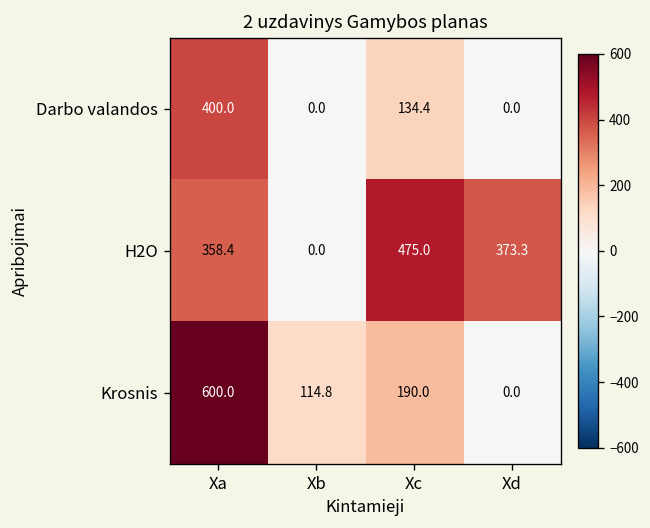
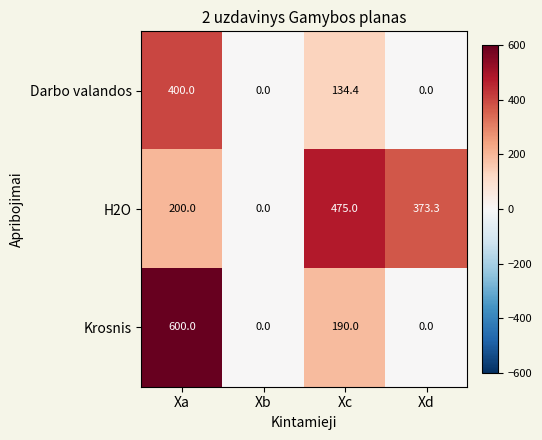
H2O, Xa: 358.4 -> 200.0
Krosnis, Xb: 114.8 -> 0.0
